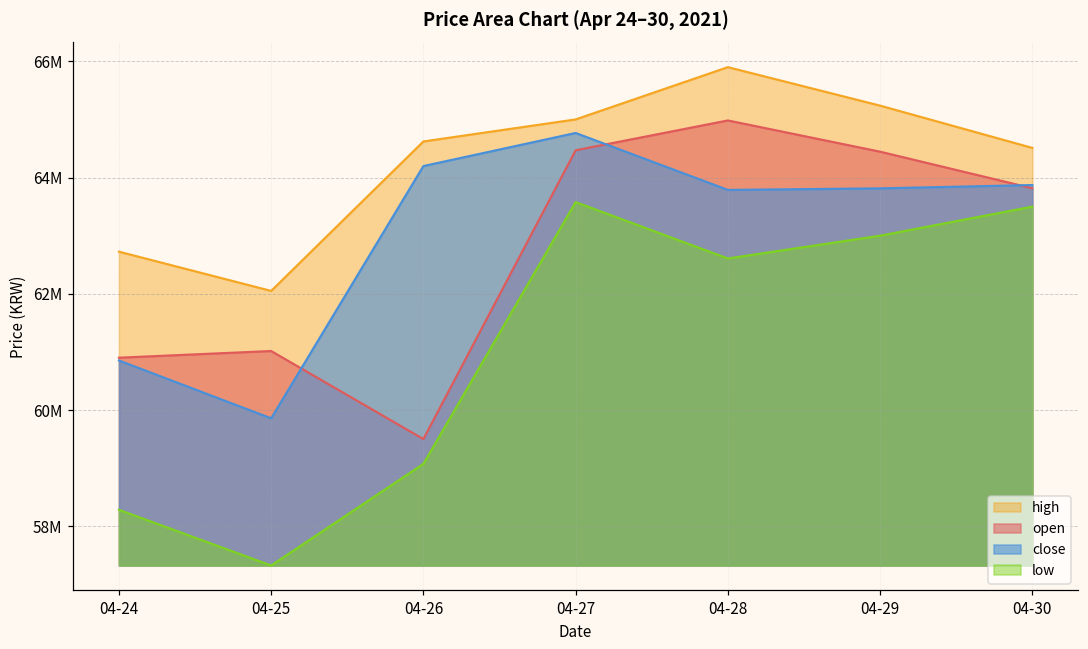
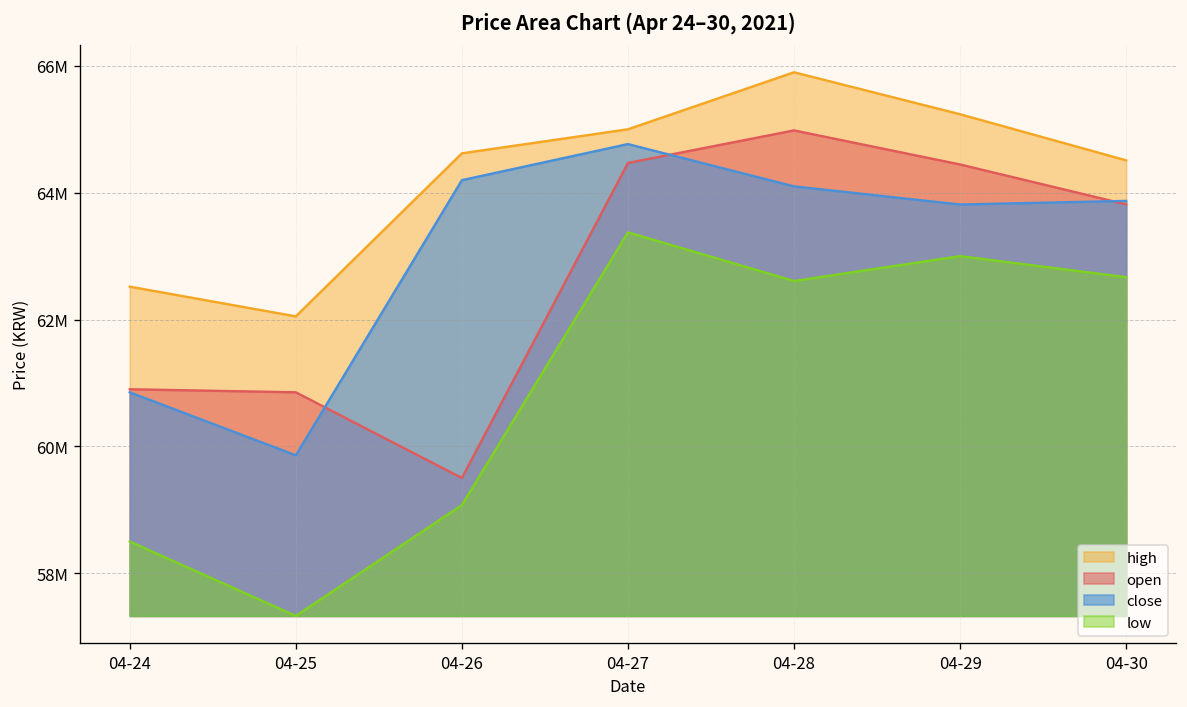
high, 04-24: 62700000 -> 62500000
low, 04-24: 58300000 -> 58500000
open, 04-25: 61000000 -> 60900000
low, 04-27: 63600000 -> 63400000
close, 04-28: 63800000 -> 64100000
low, 04-30: 63500000 -> 62700000
